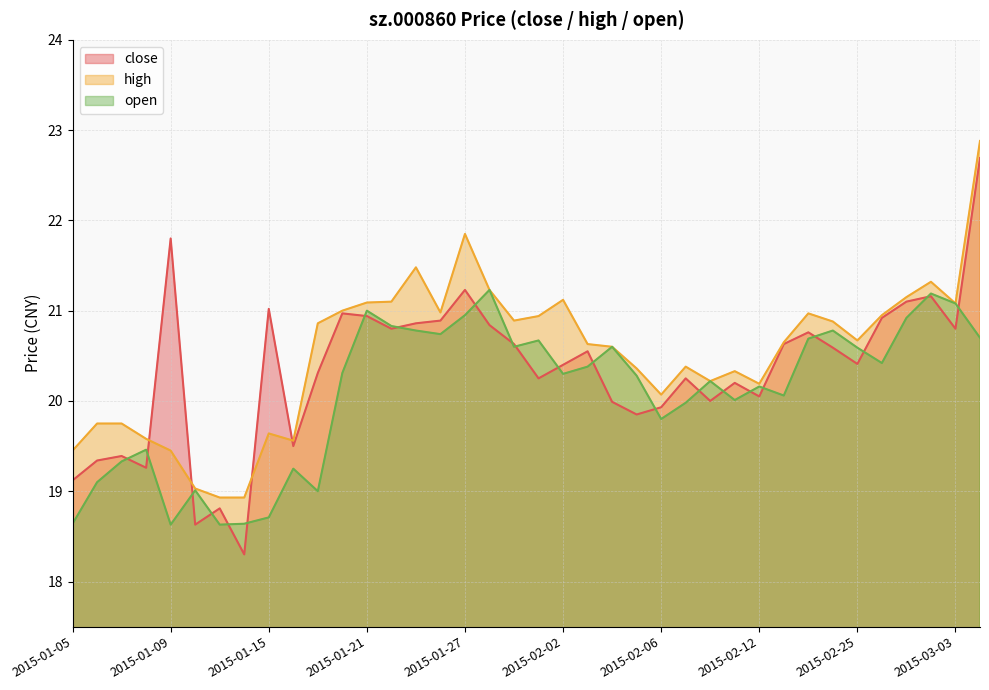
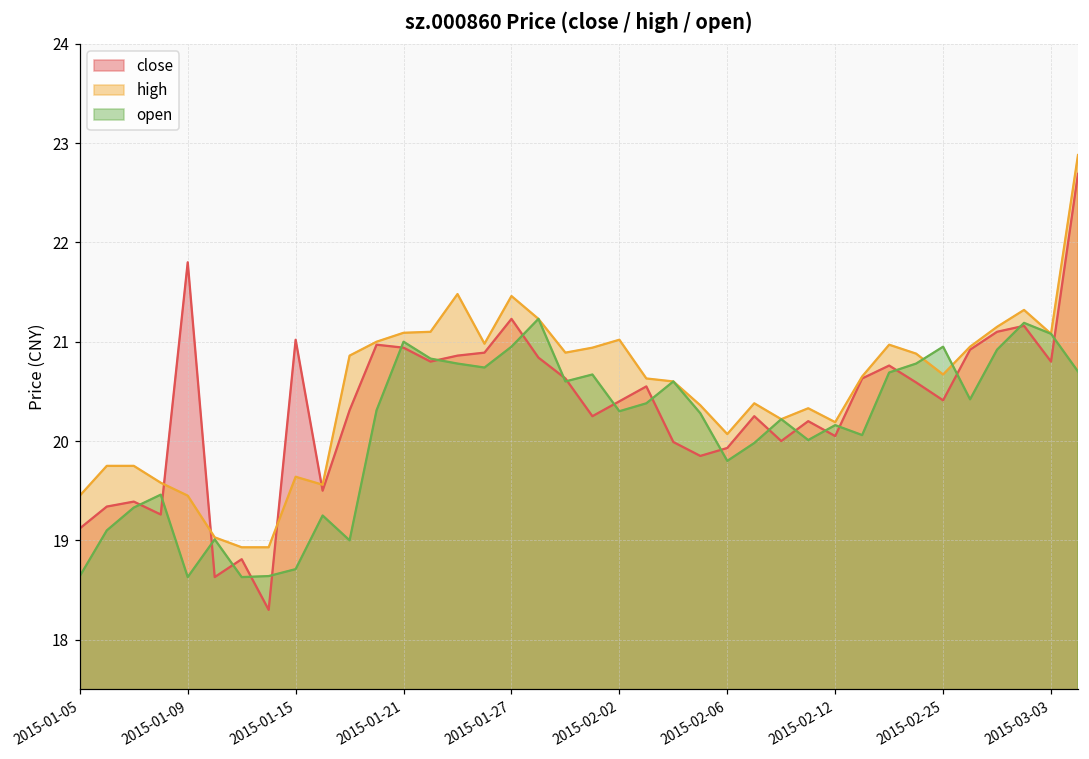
high, 2015-01-27: 21.9 -> 21.5
high, 2015-02-02: 21.1 -> 21.0
open, 2015-02-25: 20.6 -> 21.0
